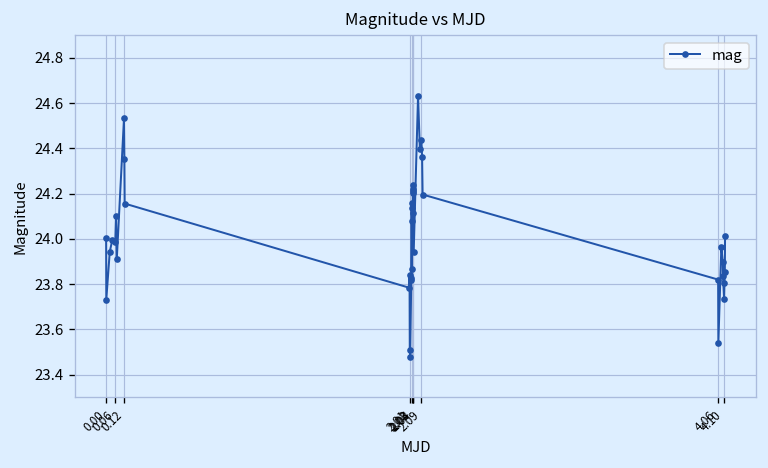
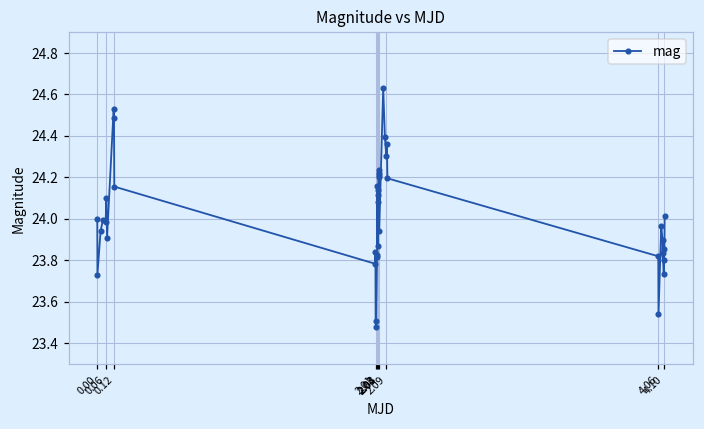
0.12: 24.35 -> 24.49
2.09: 24.44 -> 24.31
